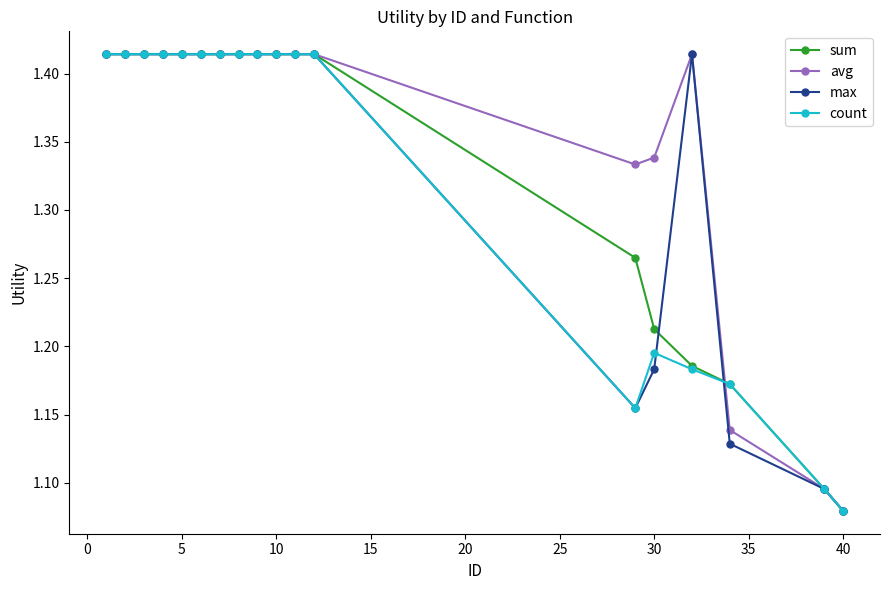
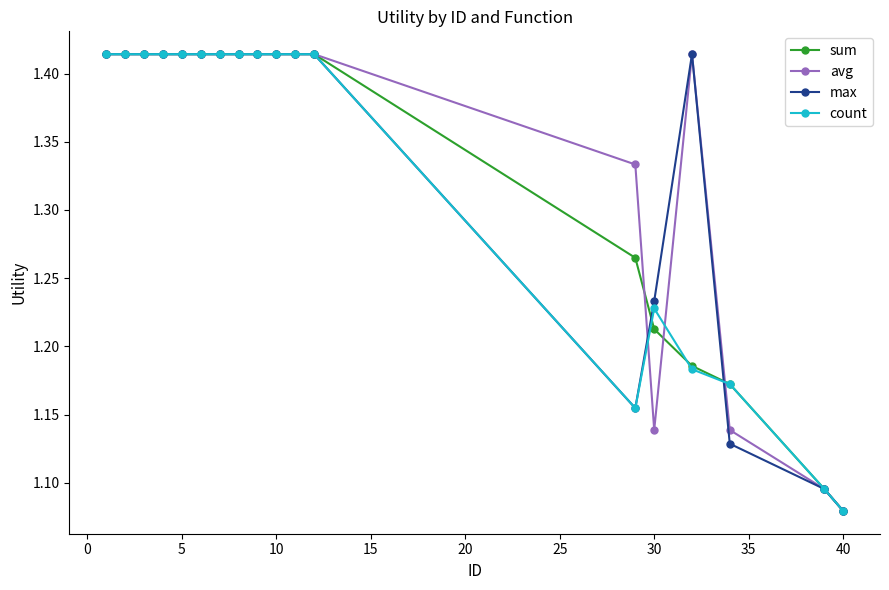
avg, 30: 1.338 -> 1.139
max, 30: 1.183 -> 1.233
count, 30: 1.195 -> 1.228
